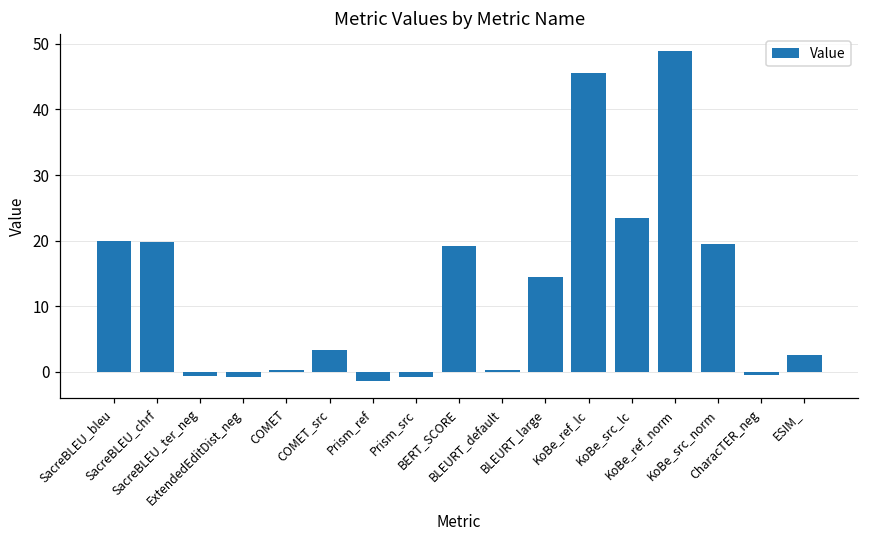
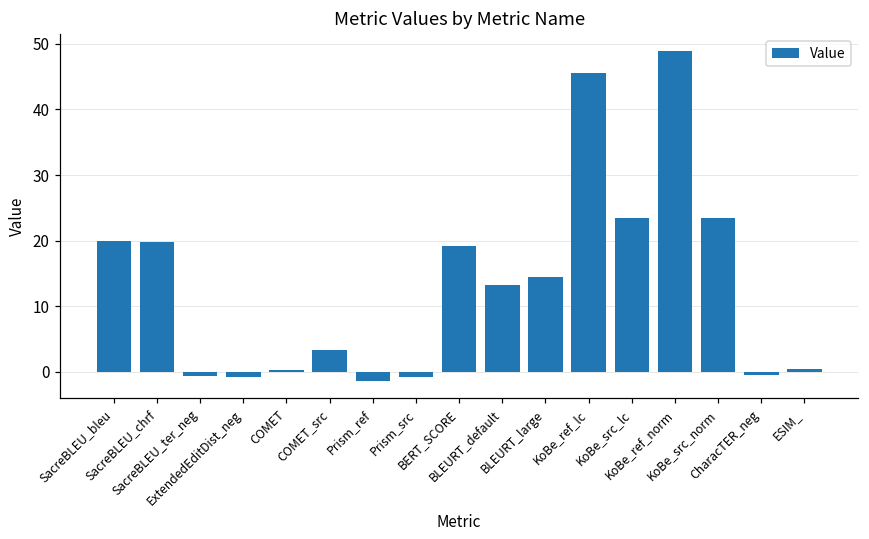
BLEURT_default: 0 -> 13
KoBe_src_norm: 19 -> 24
ESIM_: 3 -> 0
